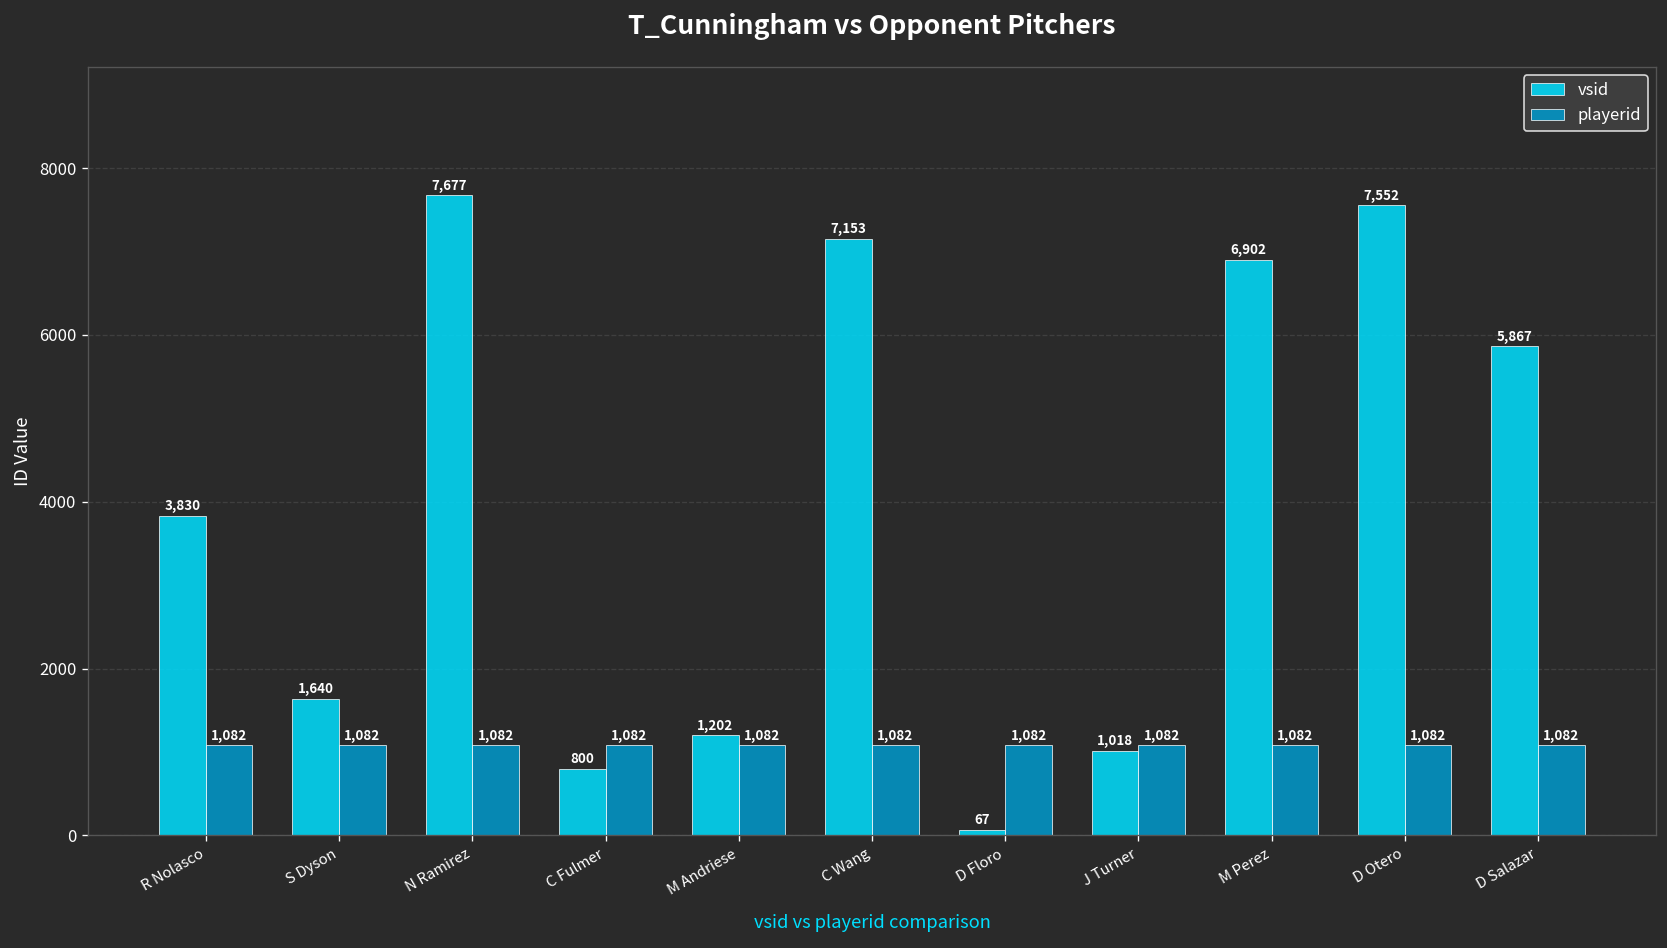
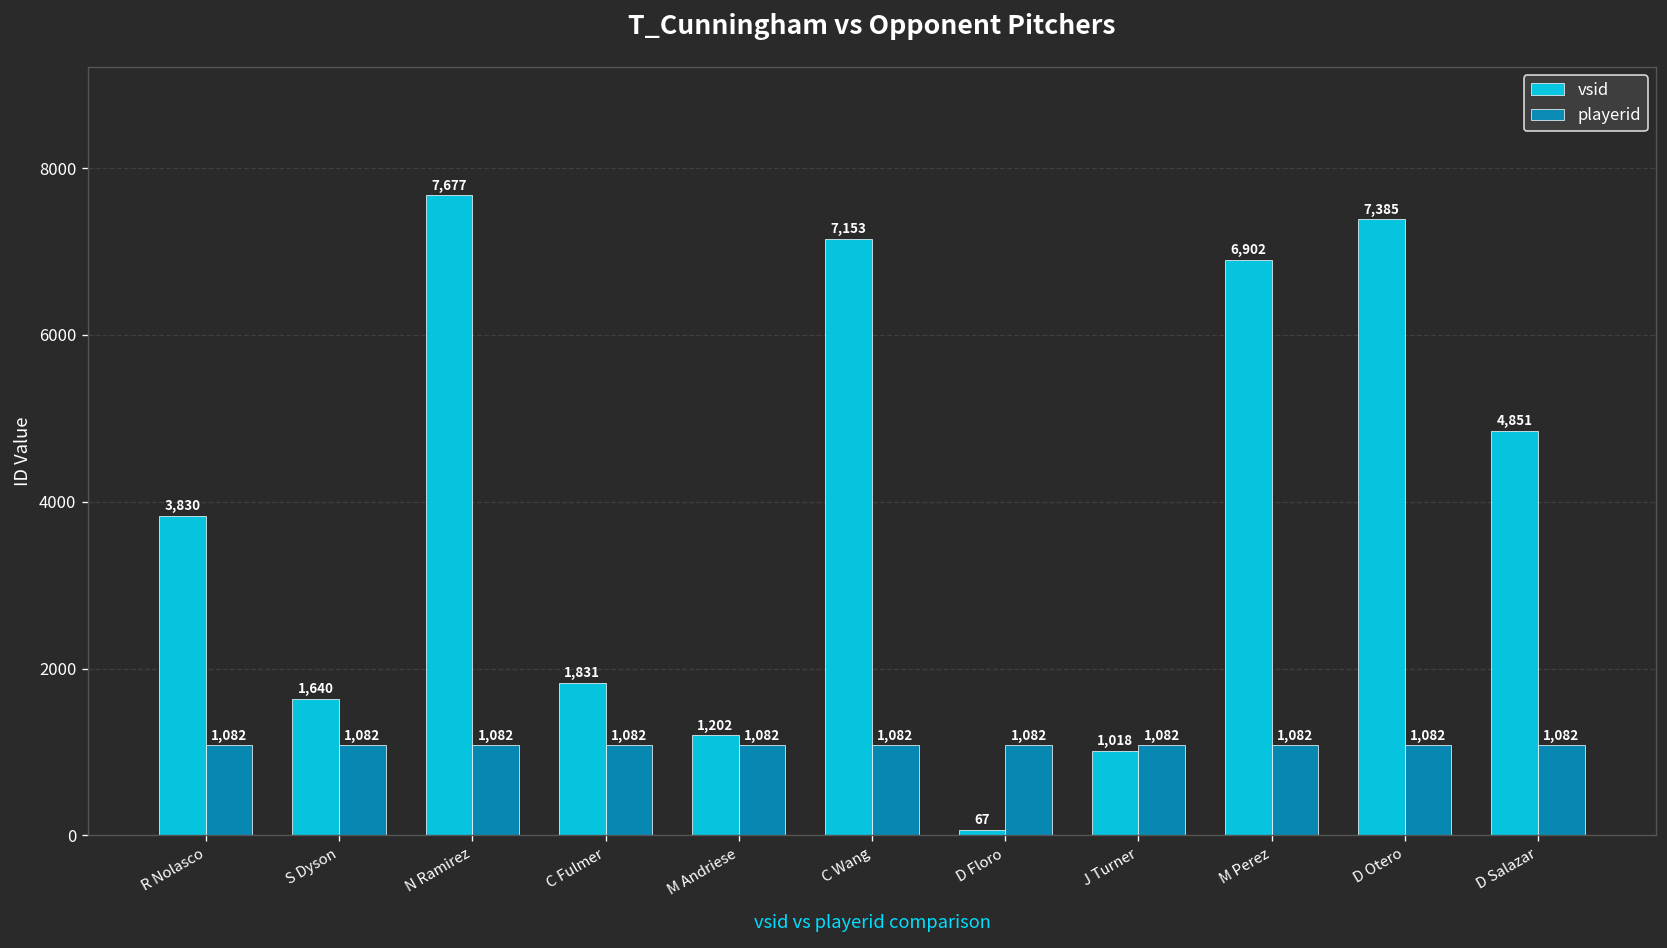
vsid, C Fulmer: 800 -> 1,831
vsid, D Otero: 7,552 -> 7,385
vsid, D Salazar: 5,867 -> 4,851
